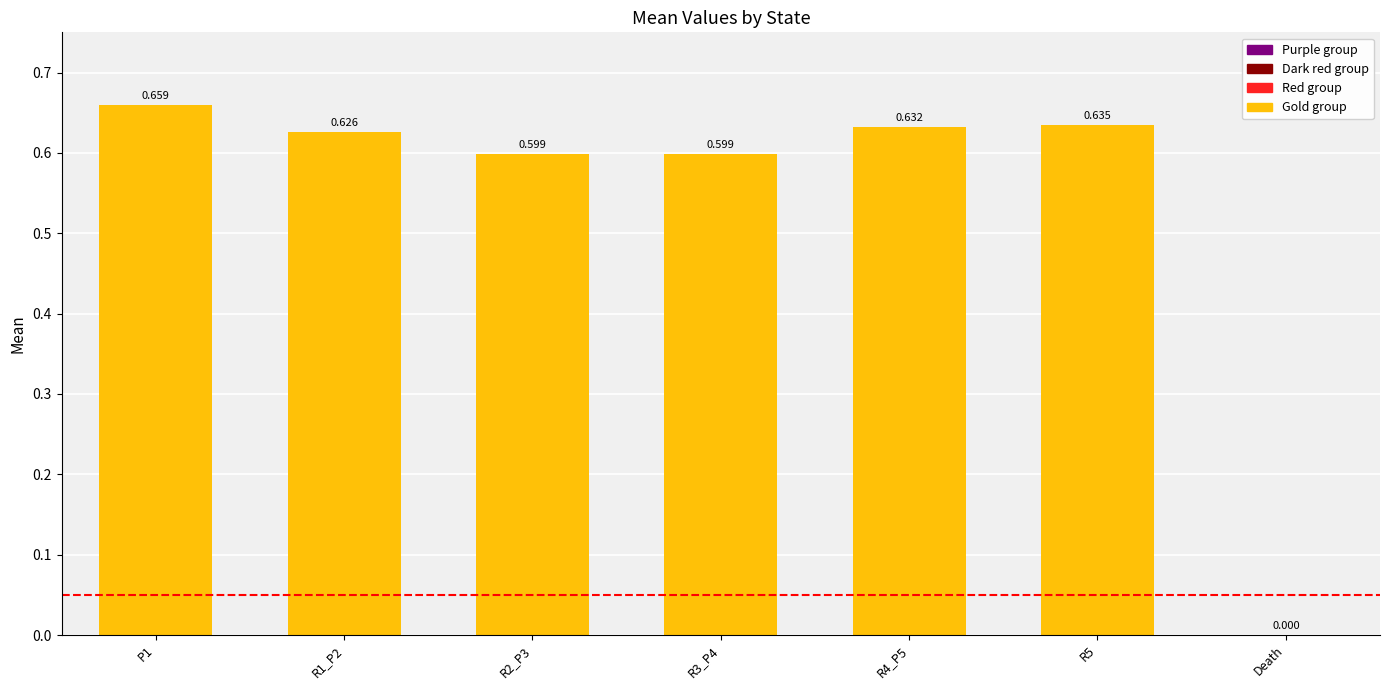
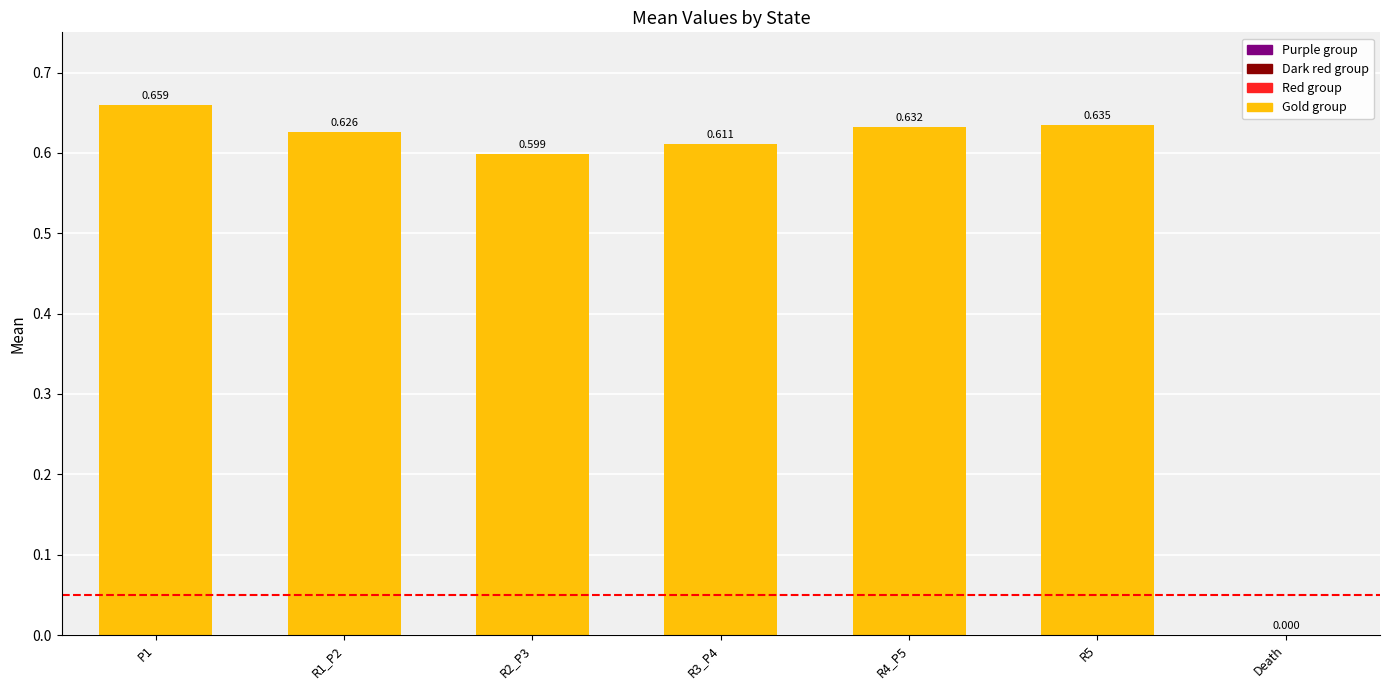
R3_P4: 0.599 -> 0.611
